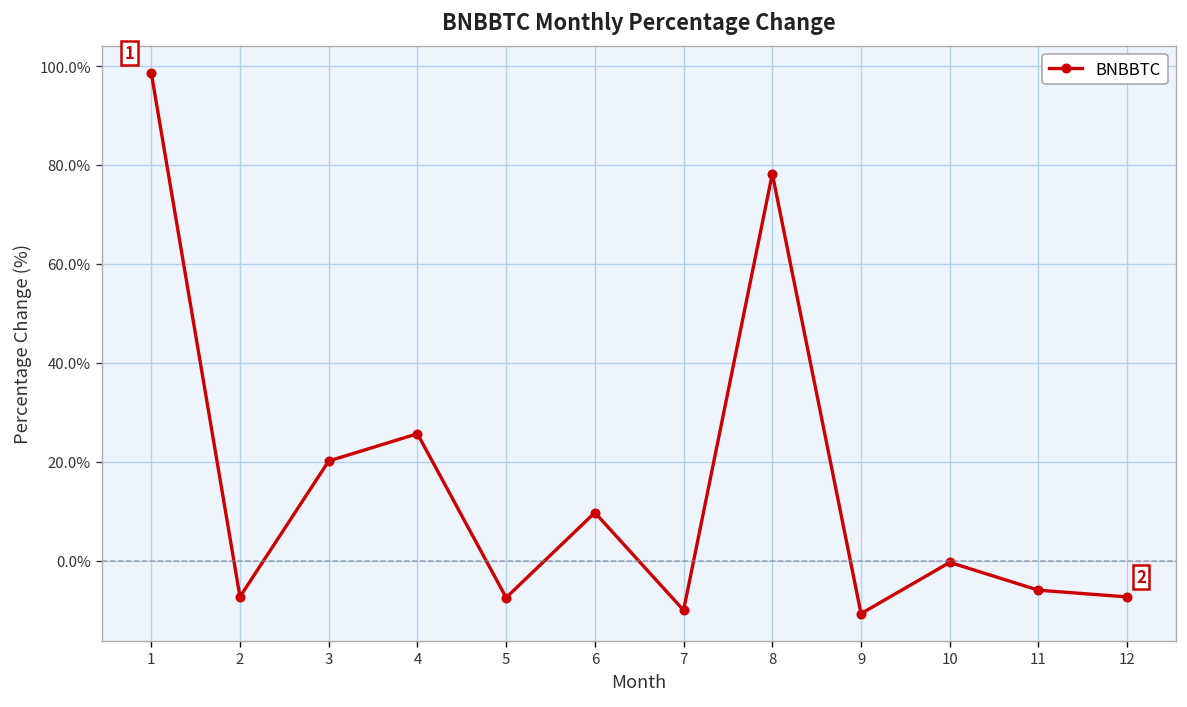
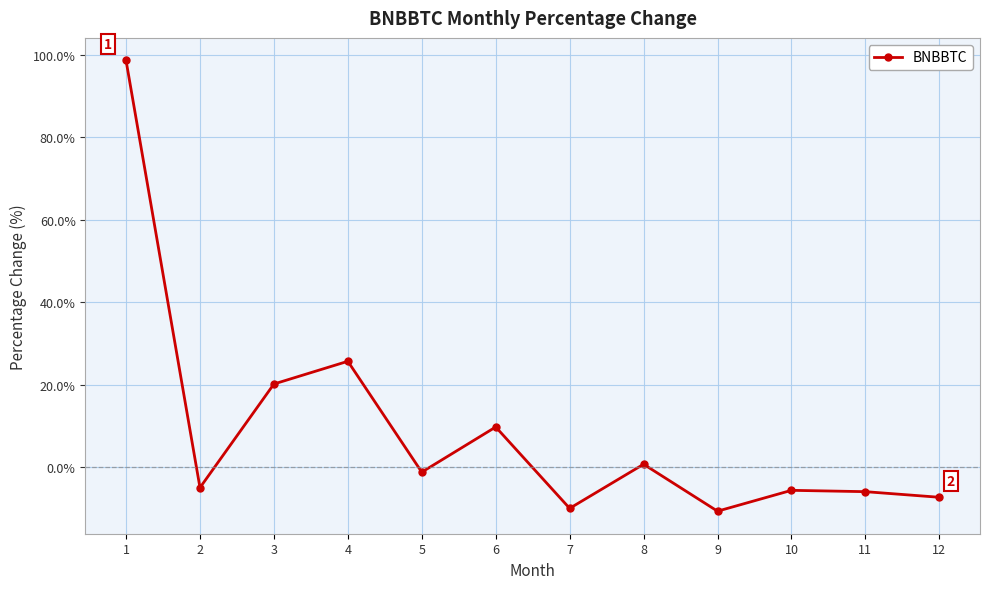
2: -7% -> -5%
5: -7% -> -1%
8: 78% -> 1%
10: 0% -> -6%
